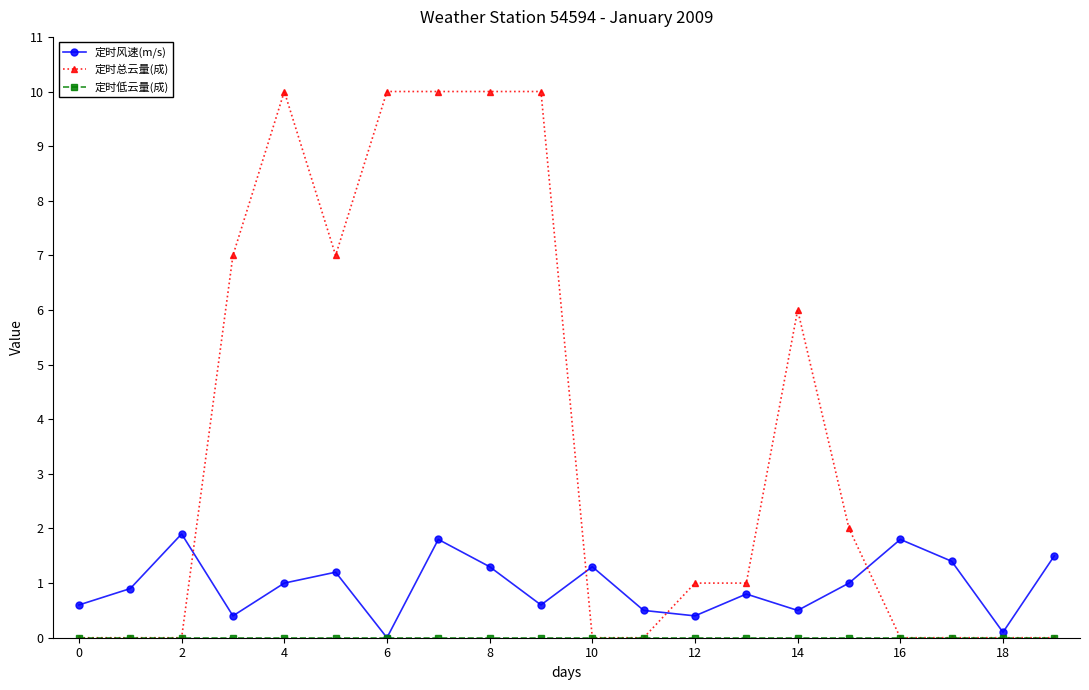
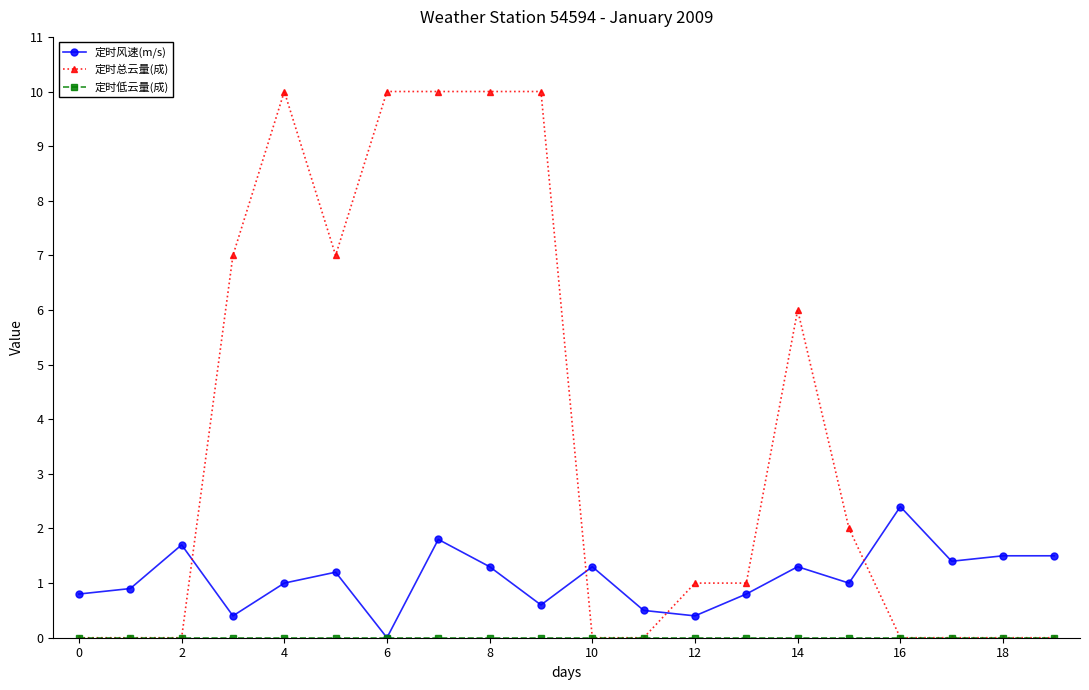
定时风速(m/s), 0: 0.6 -> 0.8
定时风速(m/s), 2: 1.9 -> 1.7
定时风速(m/s), 14: 0.5 -> 1.3
定时风速(m/s), 16: 1.8 -> 2.4
定时风速(m/s), 18: 0.1 -> 1.5
